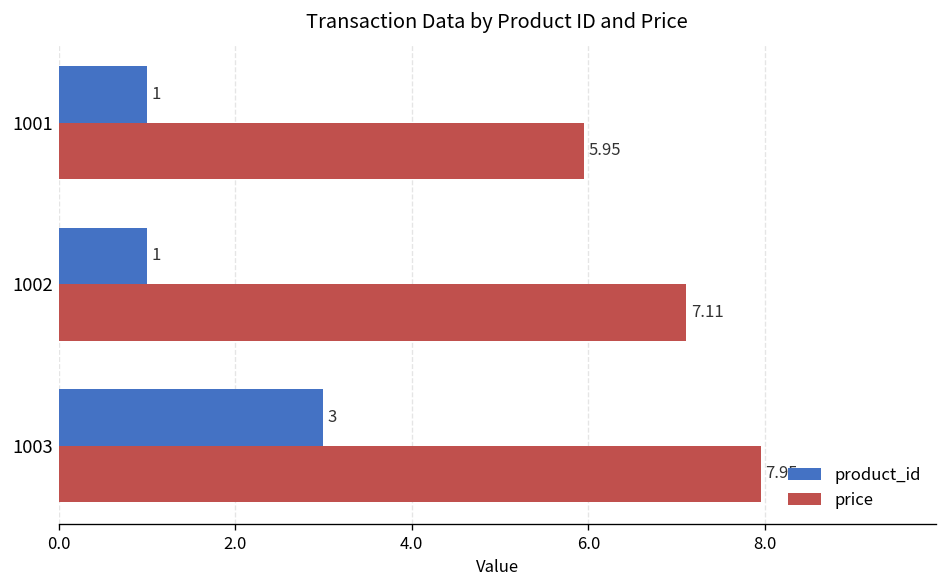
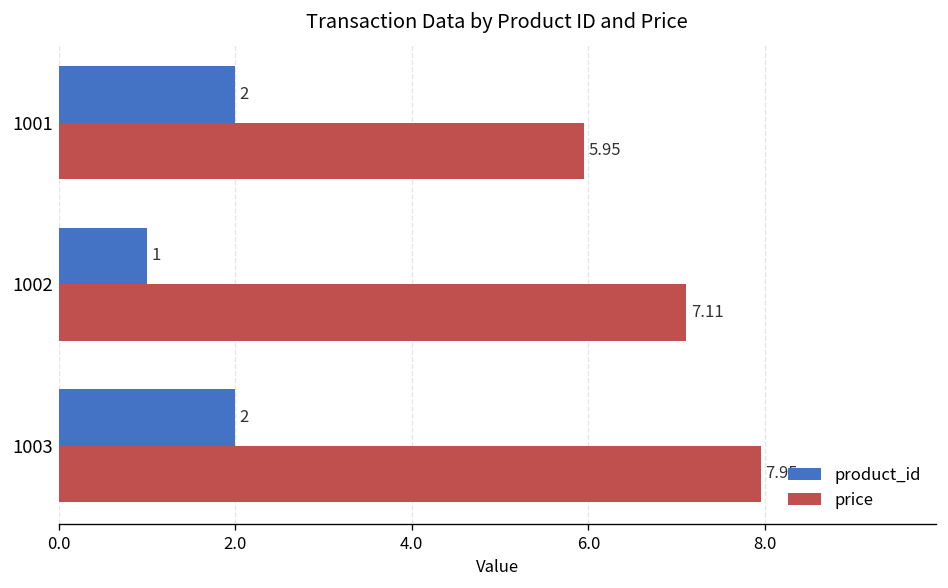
product_id, 1001: 1 -> 2
product_id, 1003: 3 -> 2
